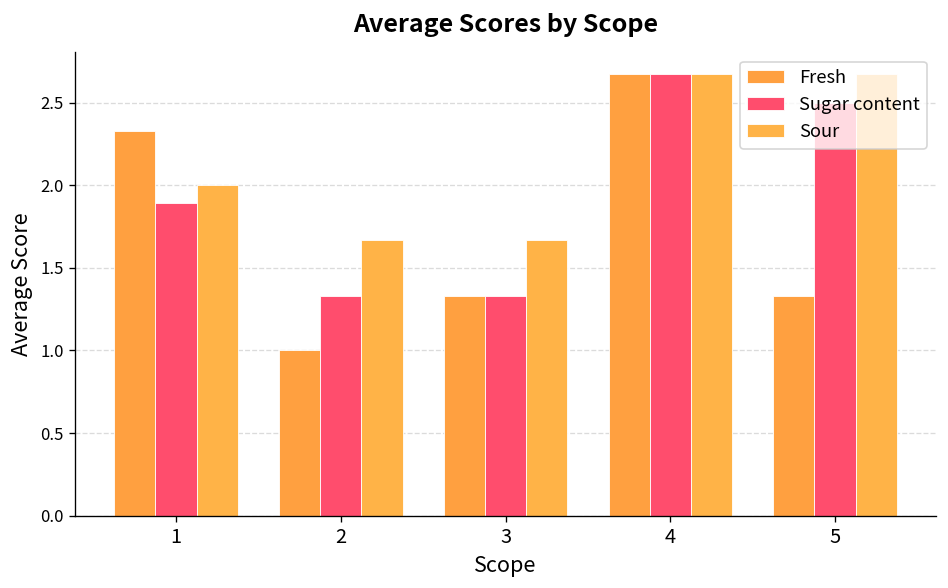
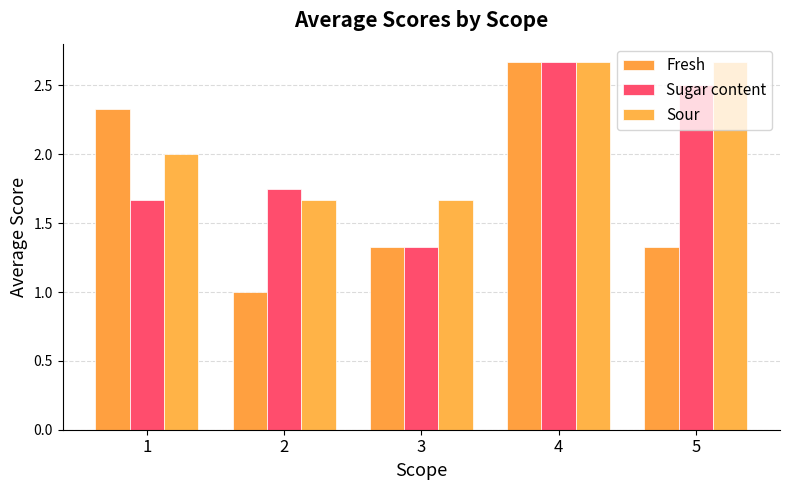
Sugar content, 1: 1.89 -> 1.67
Sugar content, 2: 1.33 -> 1.75
